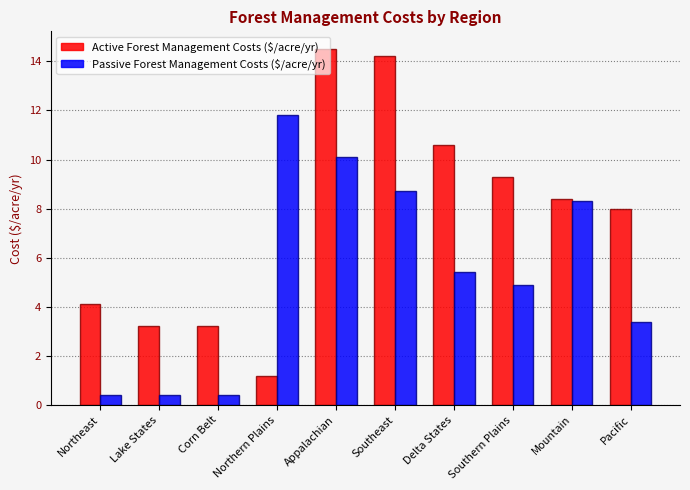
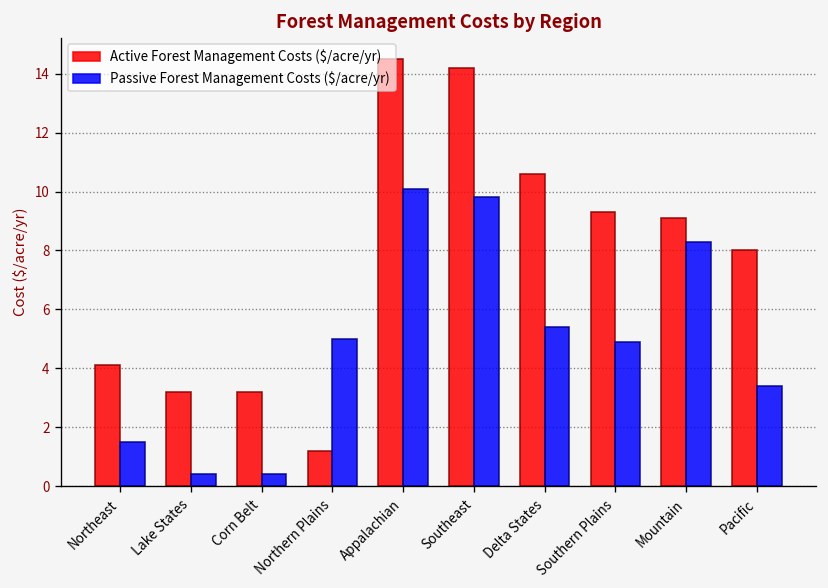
Passive Forest Management Costs ($/acre/yr), Northeast: 0.4 -> 1.5
Passive Forest Management Costs ($/acre/yr), Northern Plains: 11.8 -> 5.0
Passive Forest Management Costs ($/acre/yr), Southeast: 8.7 -> 9.8
Active Forest Management Costs ($/acre/yr), Mountain: 8.4 -> 9.1
